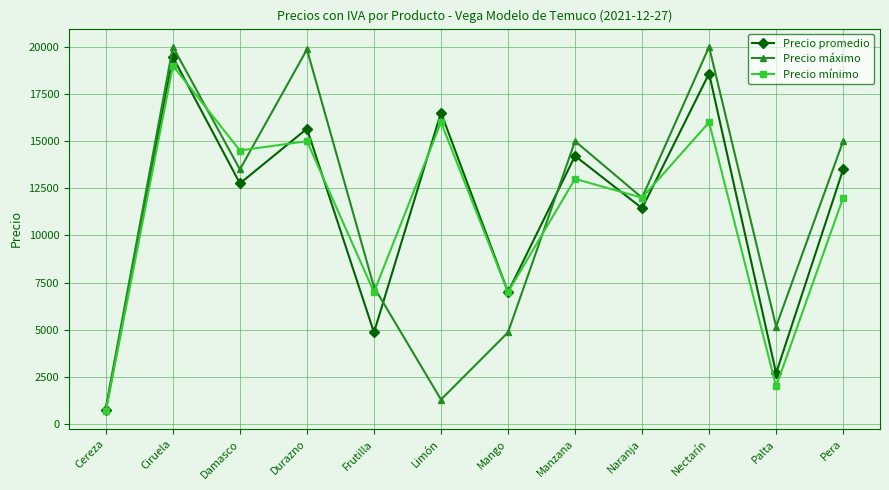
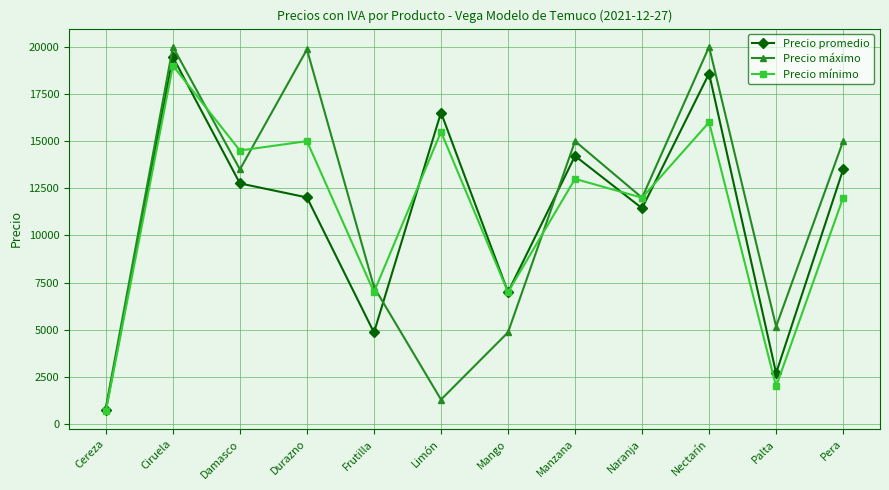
Precio promedio, Durazno: 15700 -> 12000
Precio mínimo, Limón: 16000 -> 15500
